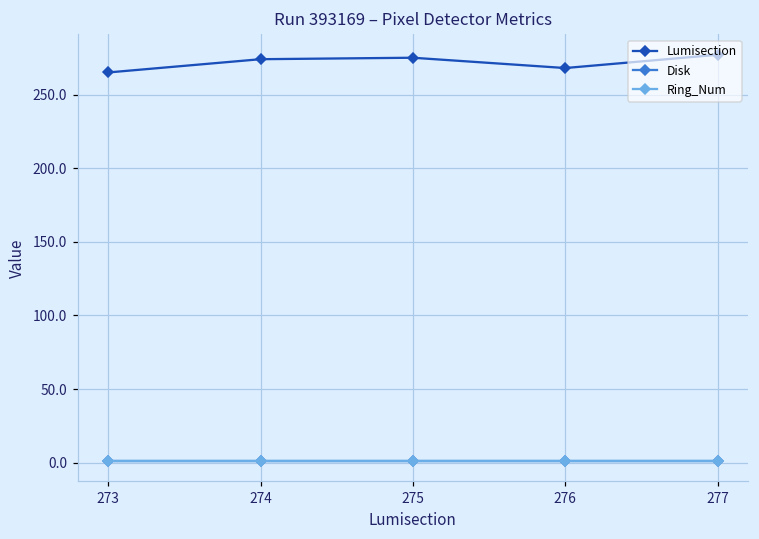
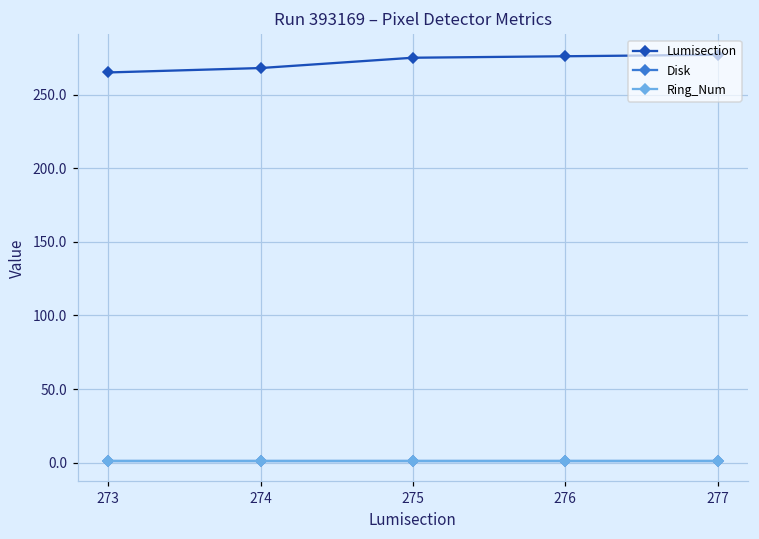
Lumisection, 274: 274 -> 268
Lumisection, 276: 268 -> 276
